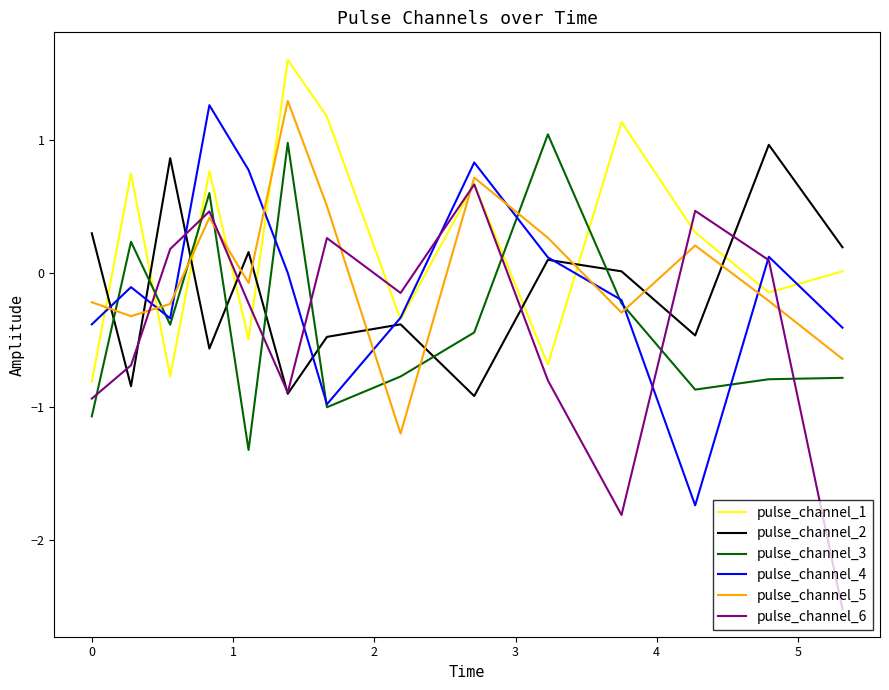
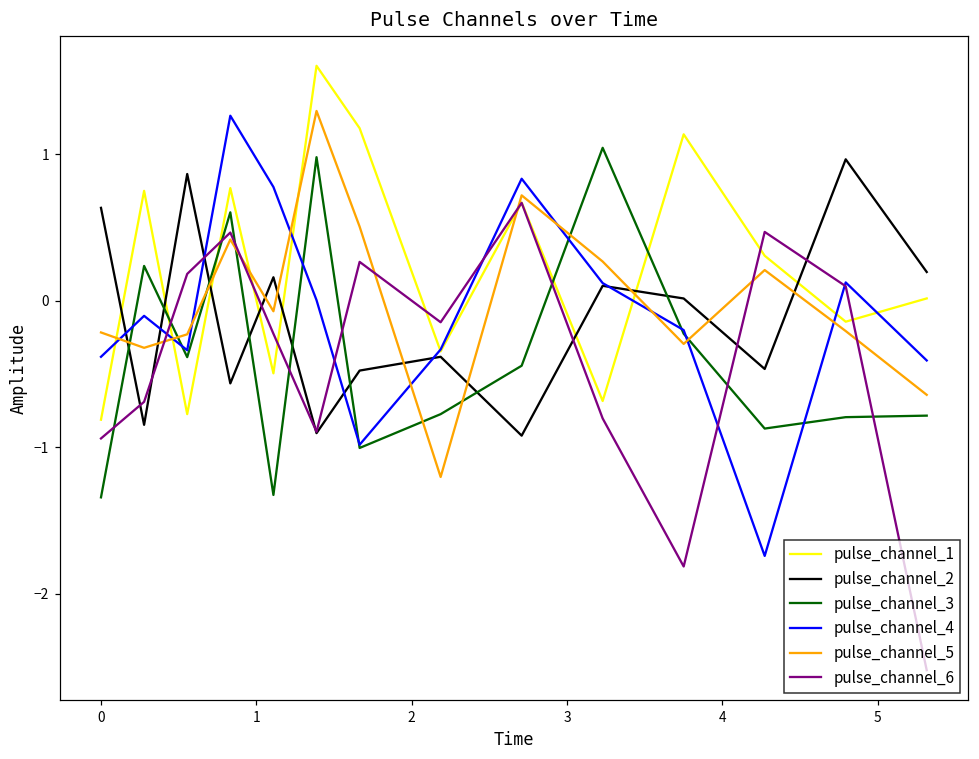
pulse_channel_2, 0: 0.30 -> 0.63
pulse_channel_3, 0: -1.07 -> -1.34
